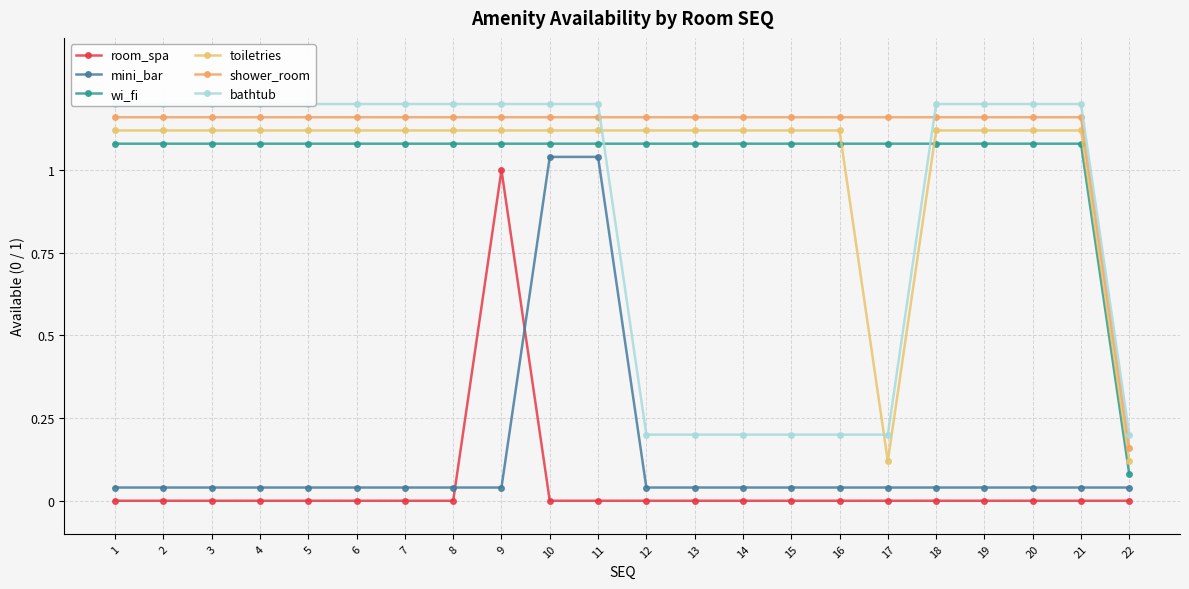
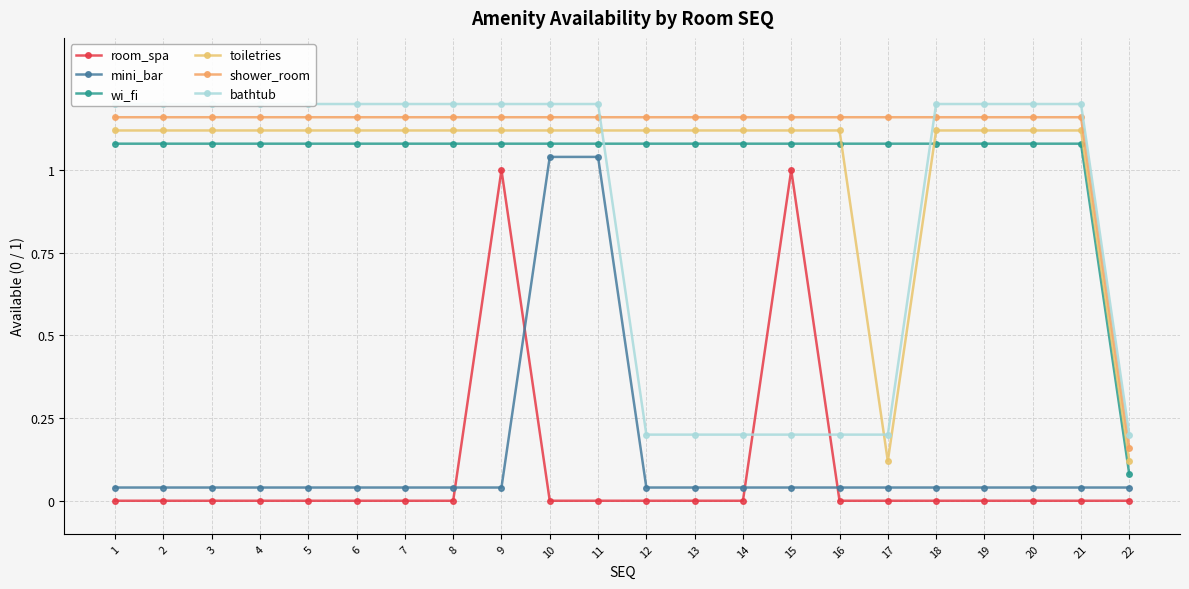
room_spa, 15: 0 -> 1
